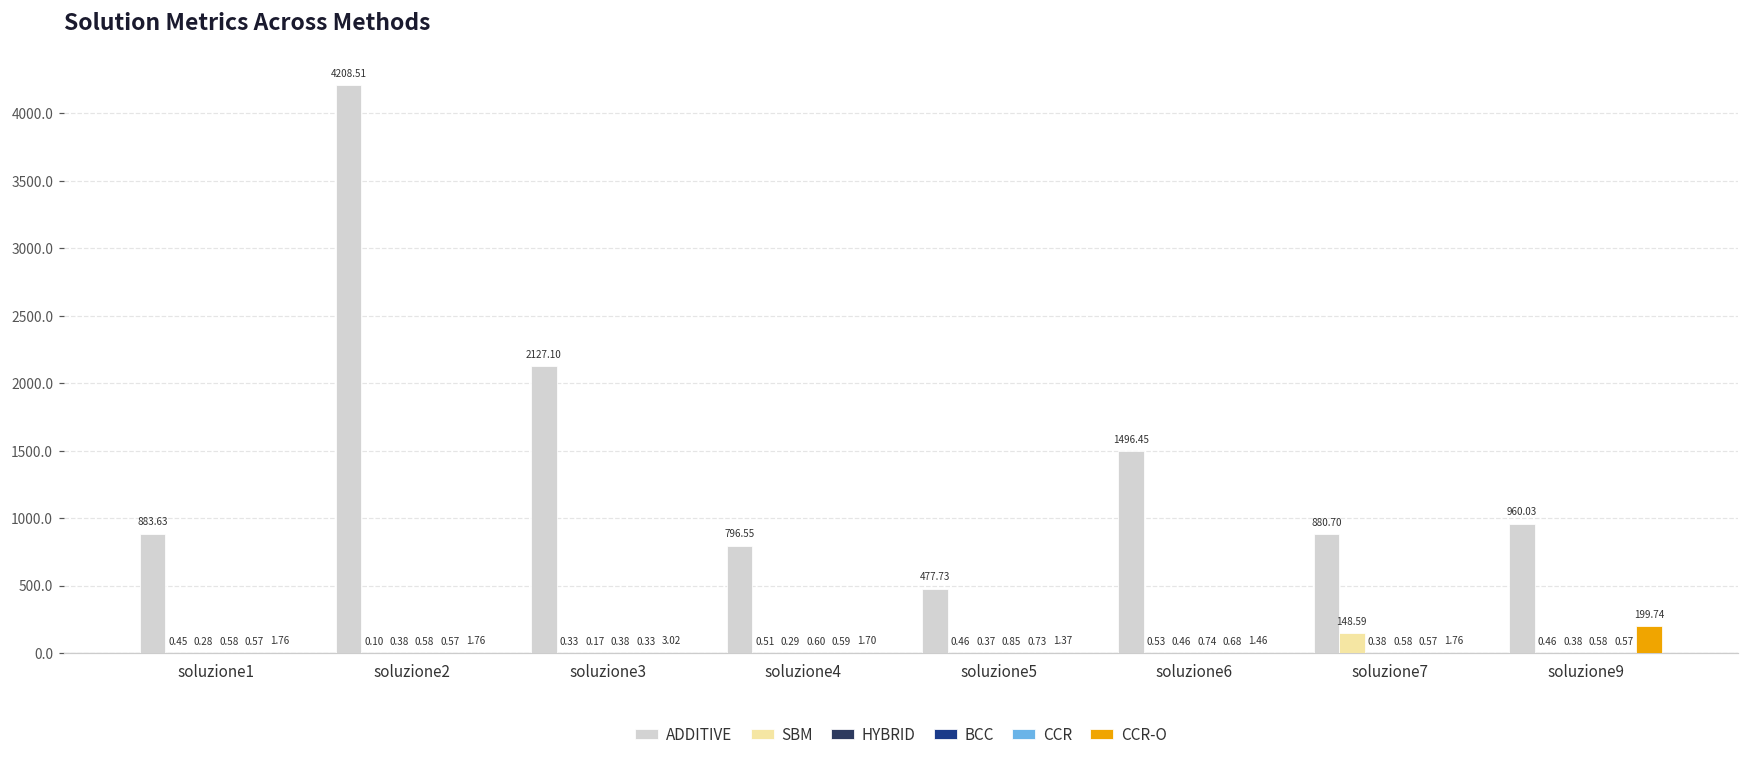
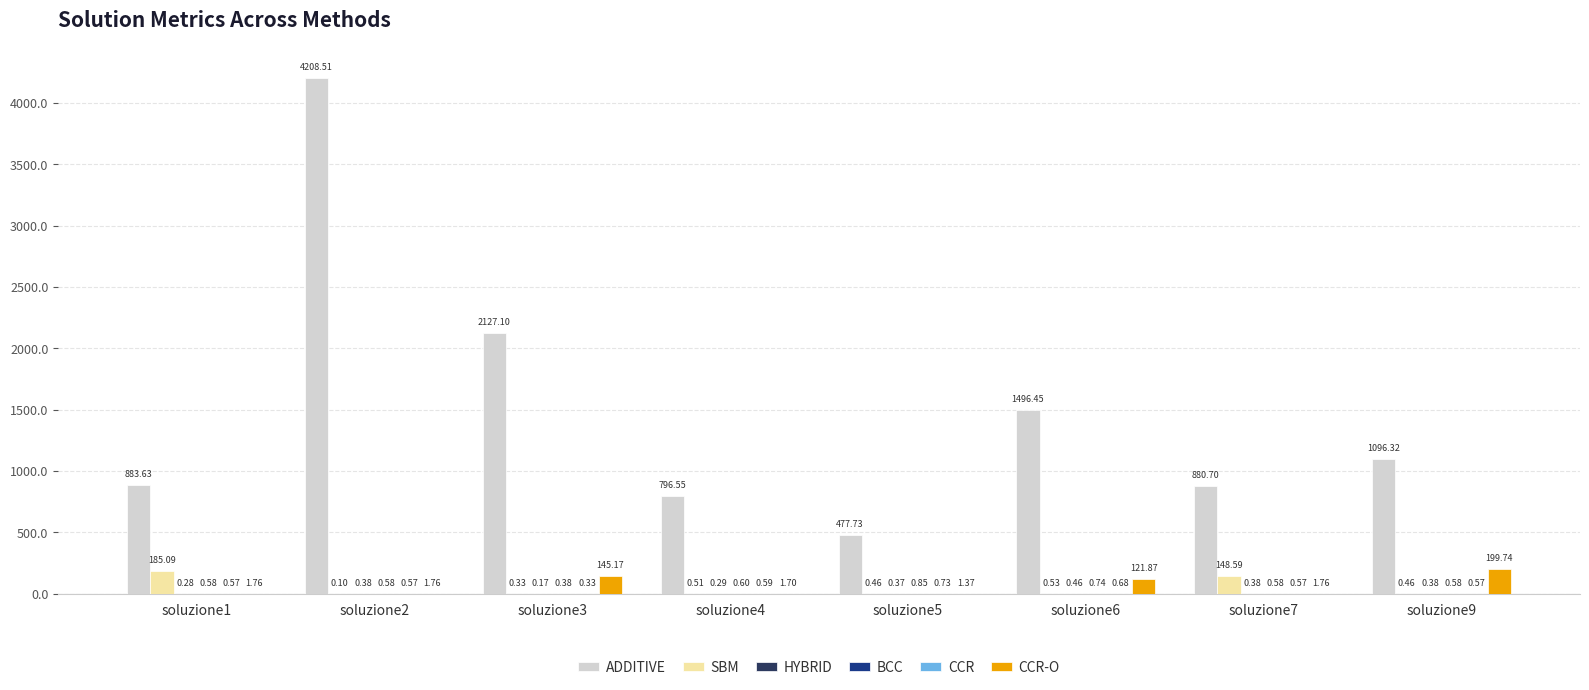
SBM, soluzione1: 0.45 -> 185.09
CCR-O, soluzione3: 3.02 -> 145.17
CCR-O, soluzione6: 1.46 -> 121.87
ADDITIVE, soluzione9: 960.03 -> 1096.32
